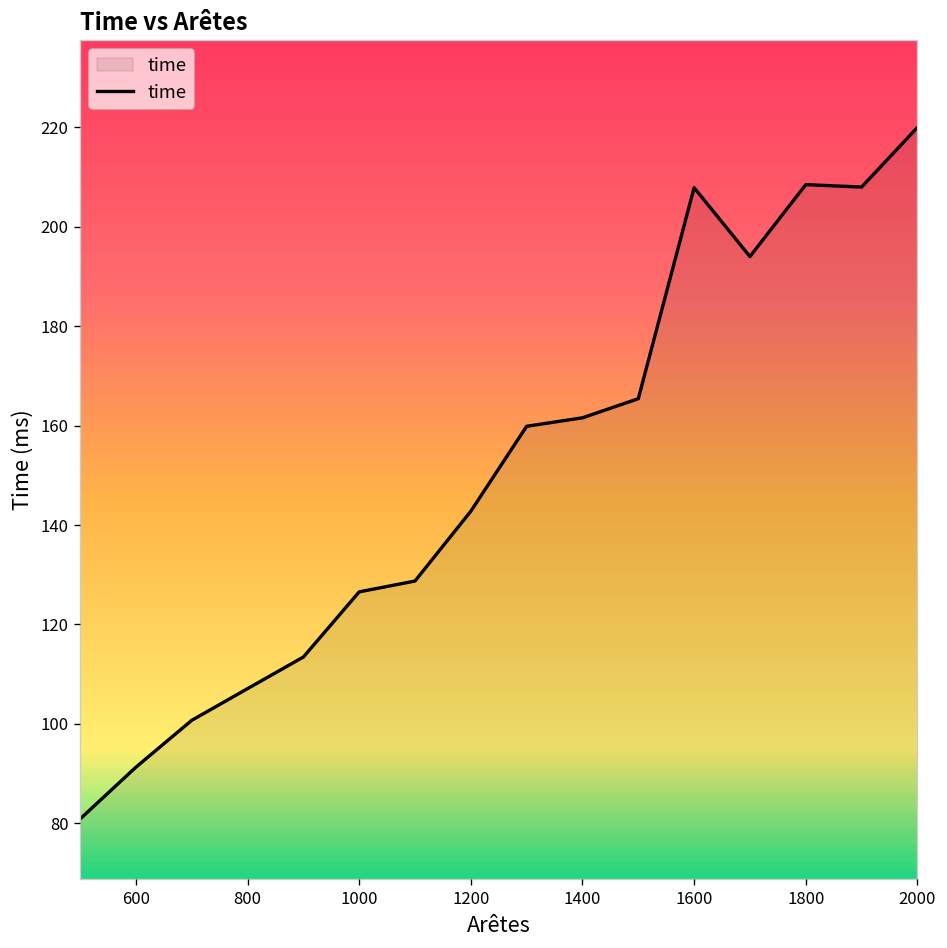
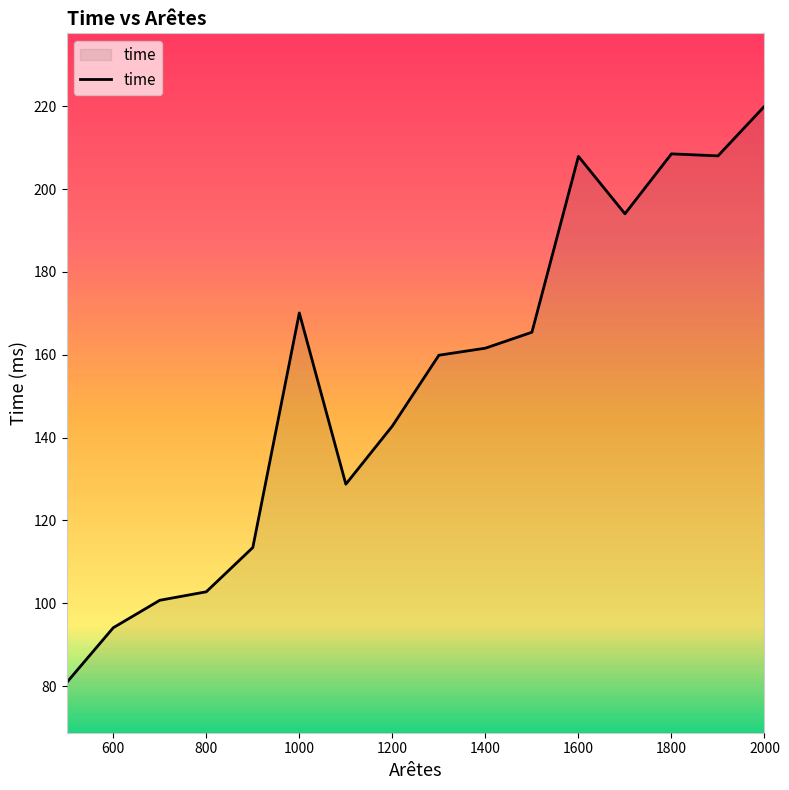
600: 91 -> 94
800: 107 -> 103
1000: 127 -> 170
